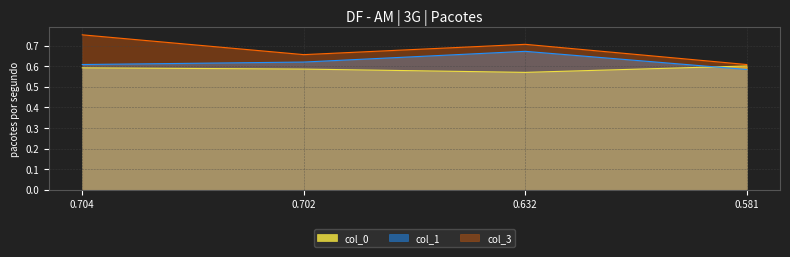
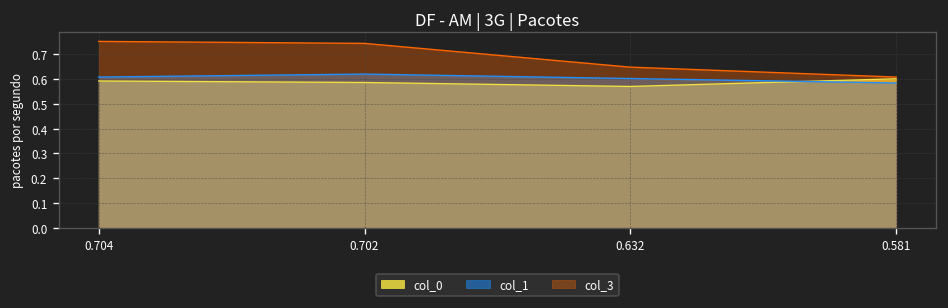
col_3, 0.702: 0.66 -> 0.74
col_1, 0.632: 0.67 -> 0.60
col_3, 0.632: 0.71 -> 0.65
